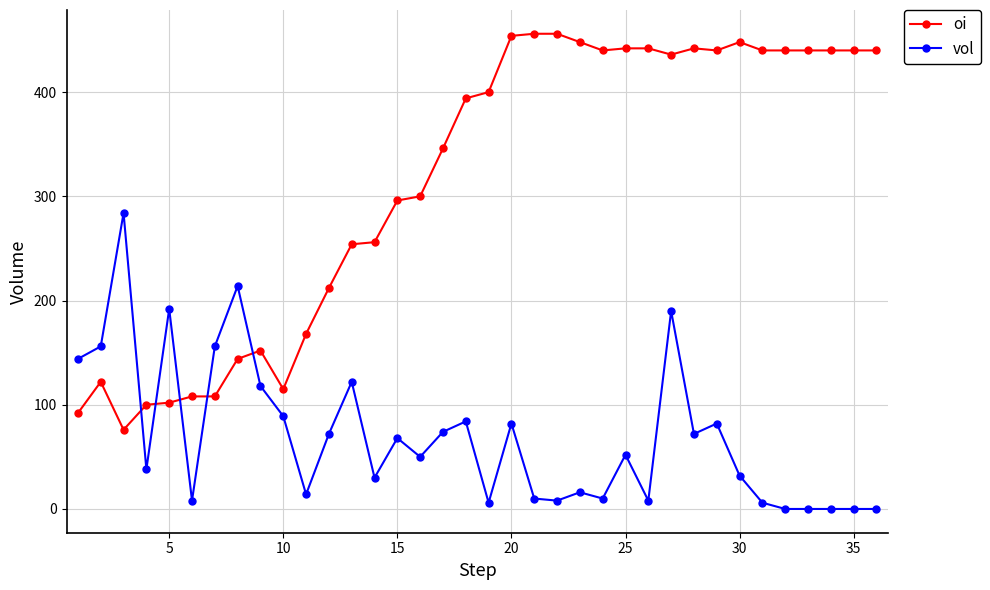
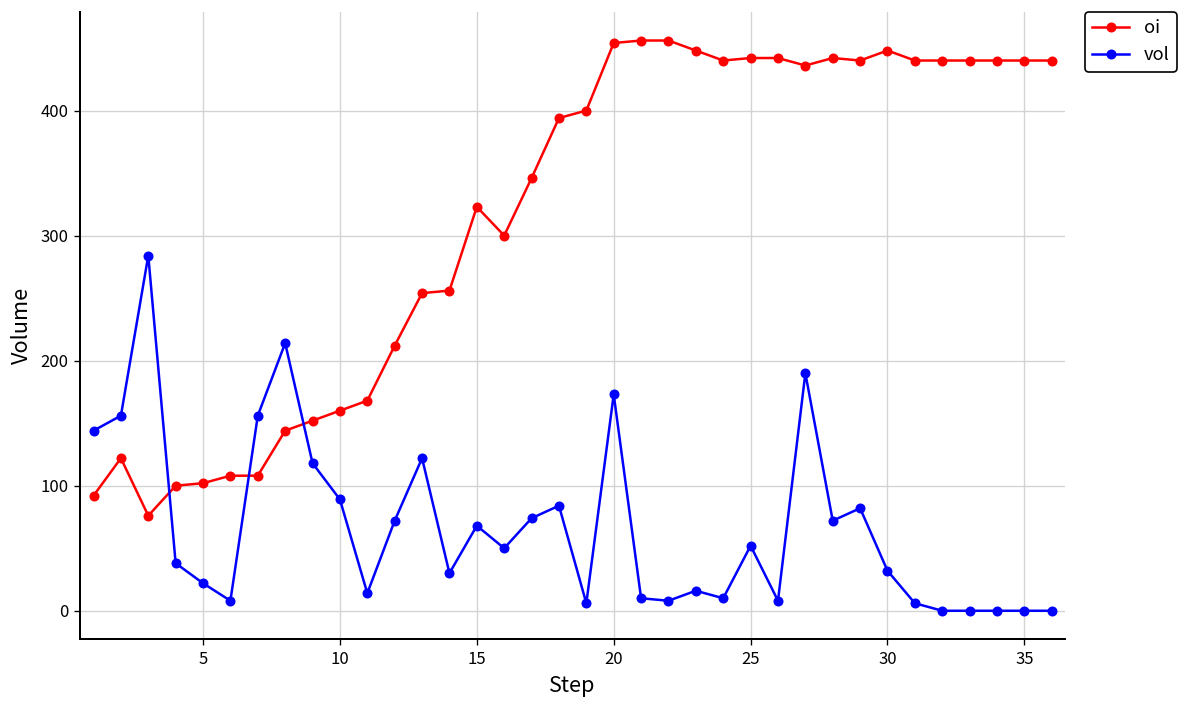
vol, 5: 192 -> 22
oi, 10: 115 -> 160
oi, 15: 296 -> 323
vol, 20: 82 -> 173
